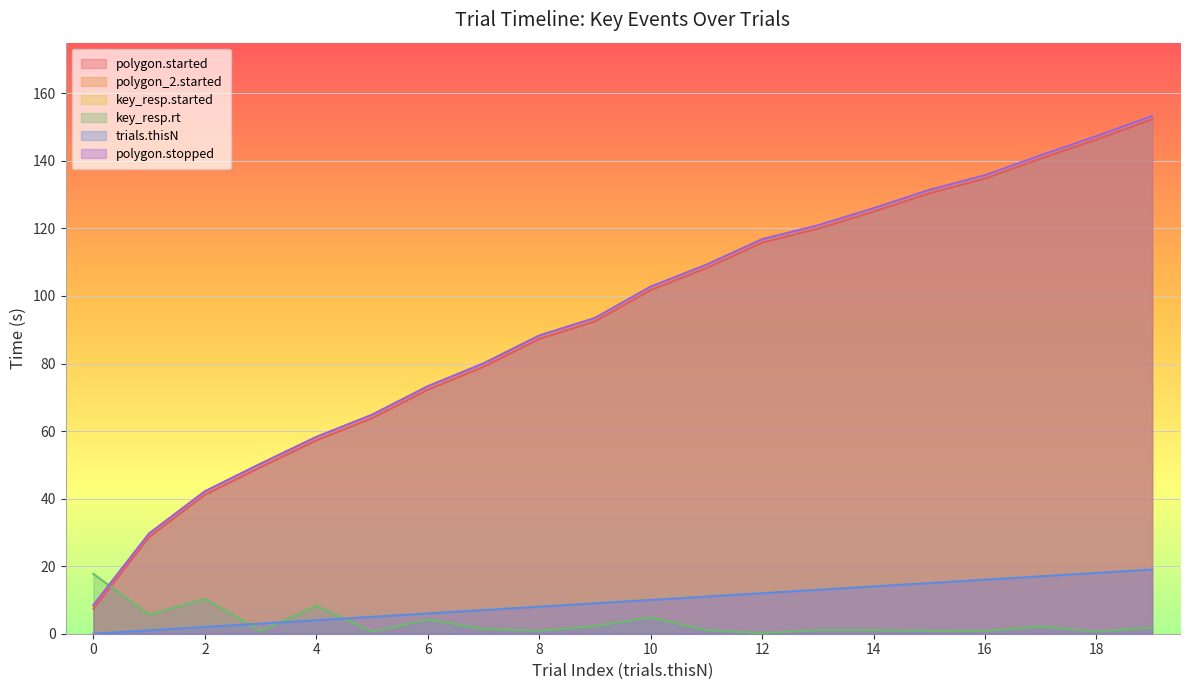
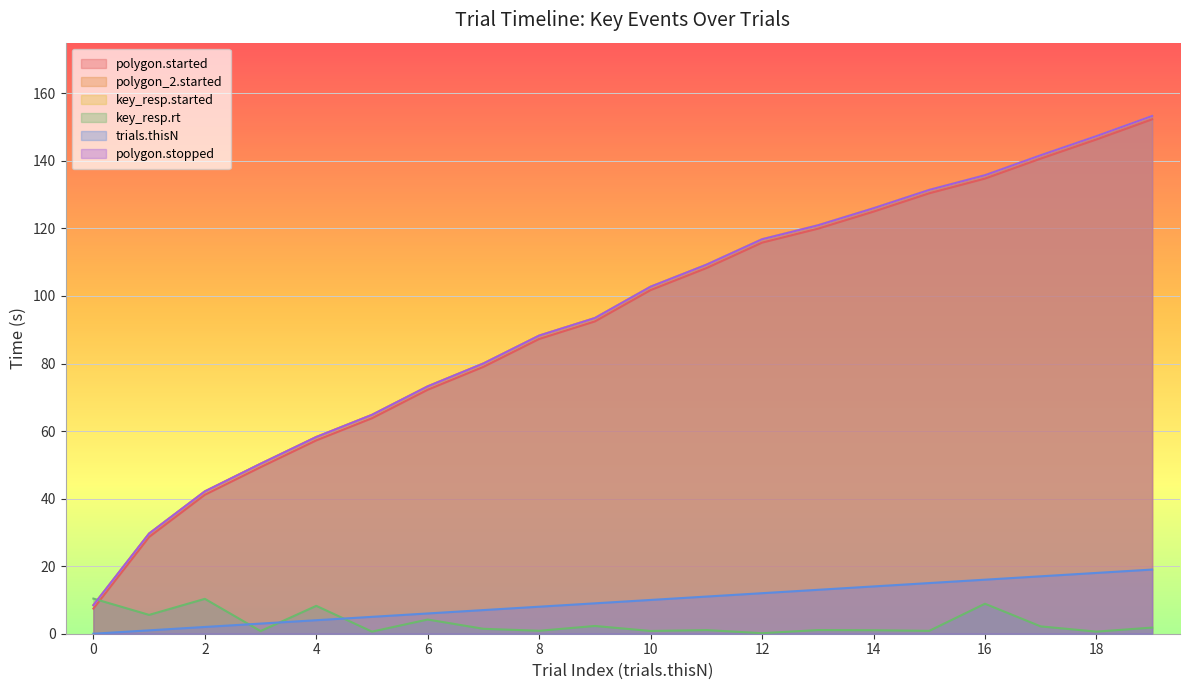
key_resp.rt, 0: 18 -> 10
key_resp.rt, 10: 5 -> 1
key_resp.rt, 16: 1 -> 9
